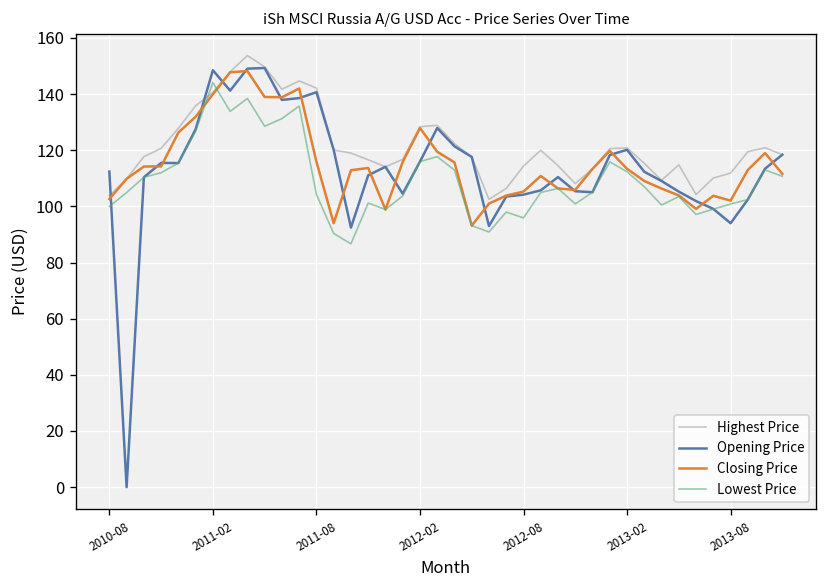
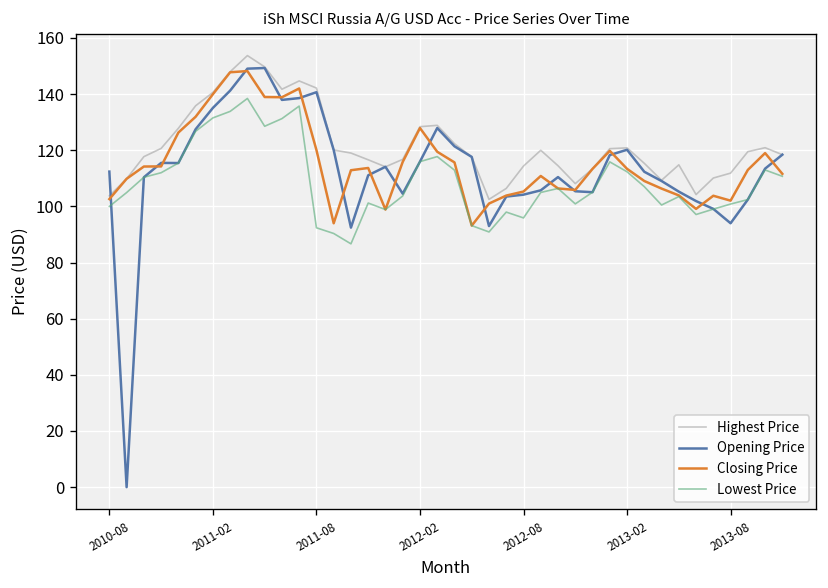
Opening Price, 2011-02: 149 -> 135
Lowest Price, 2011-02: 144 -> 132
Closing Price, 2011-08: 116 -> 120
Lowest Price, 2011-08: 104 -> 92
